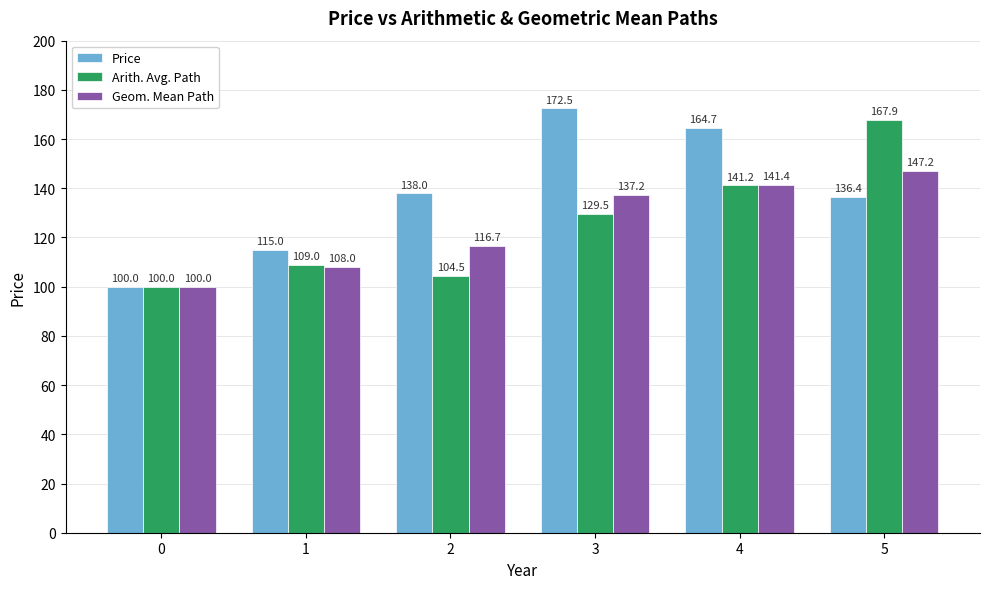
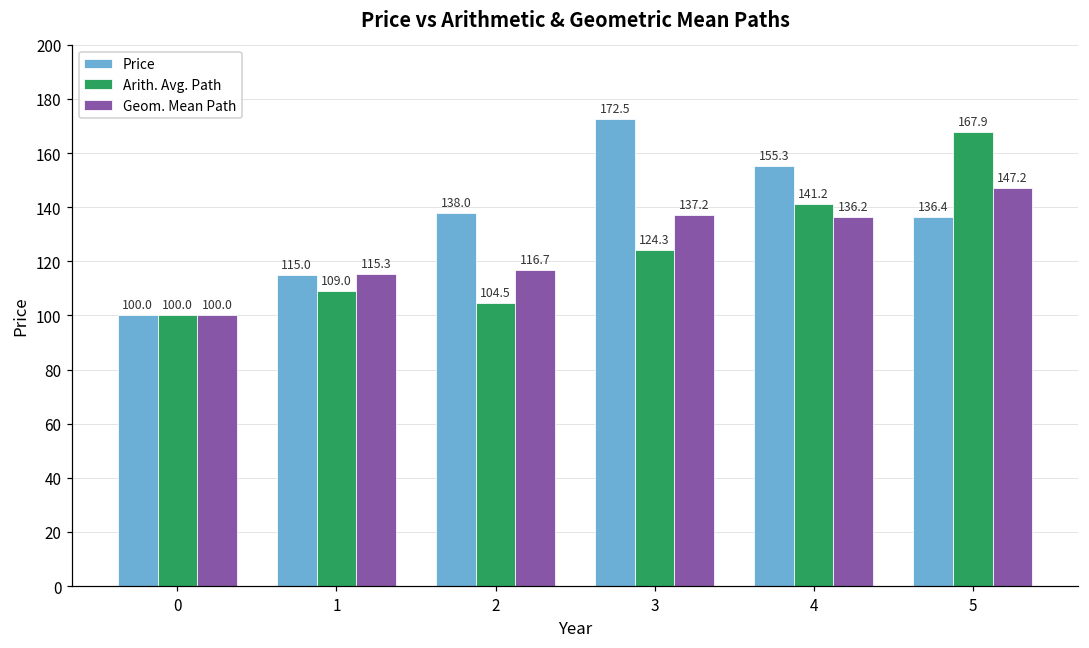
Geom. Mean Path, 1: 108.0 -> 115.3
Arith. Avg. Path, 3: 129.5 -> 124.3
Price, 4: 164.7 -> 155.3
Geom. Mean Path, 4: 141.4 -> 136.2
